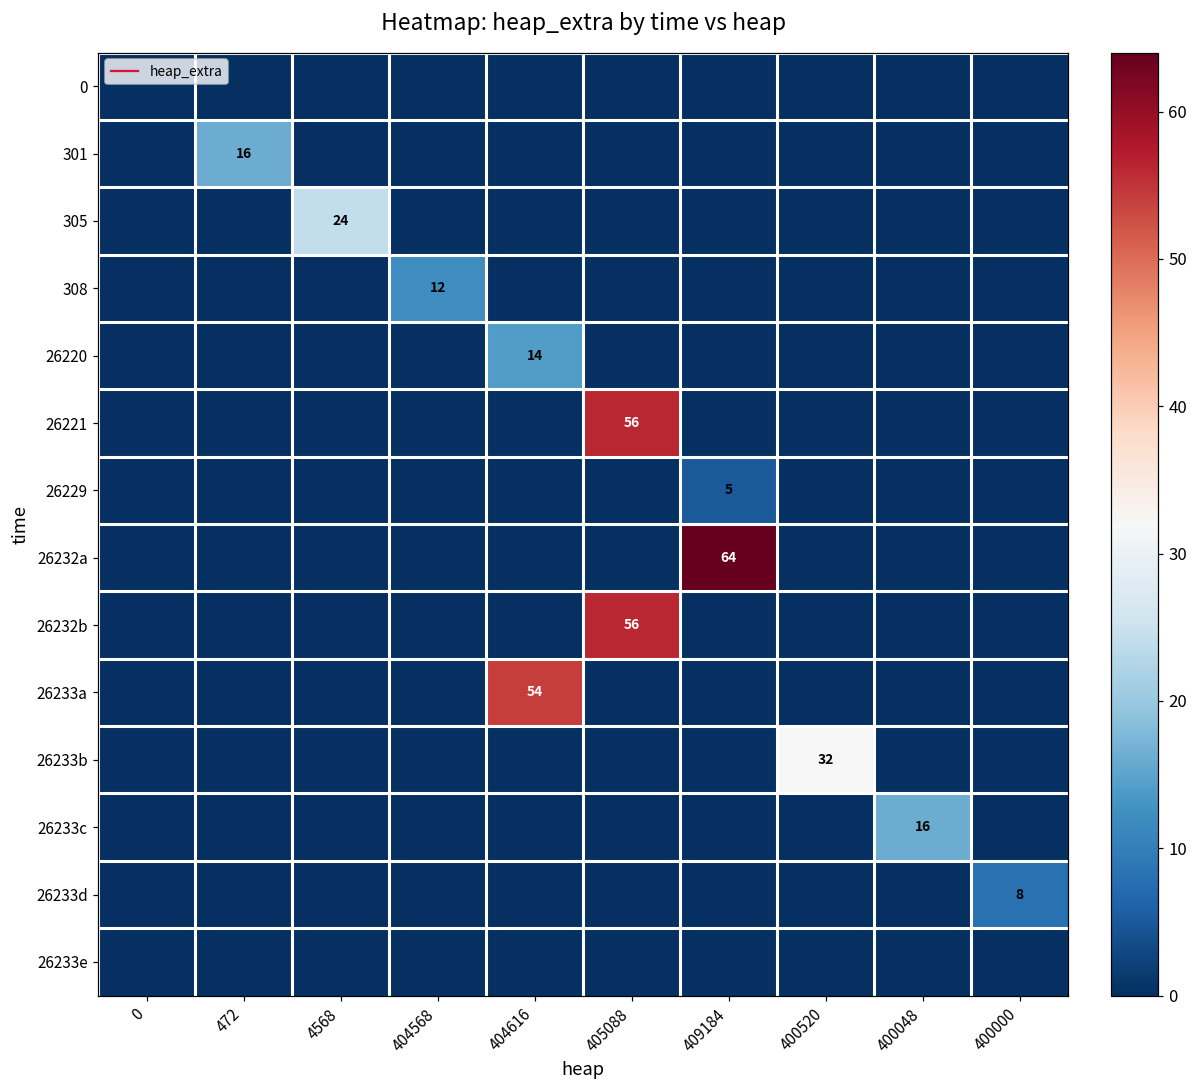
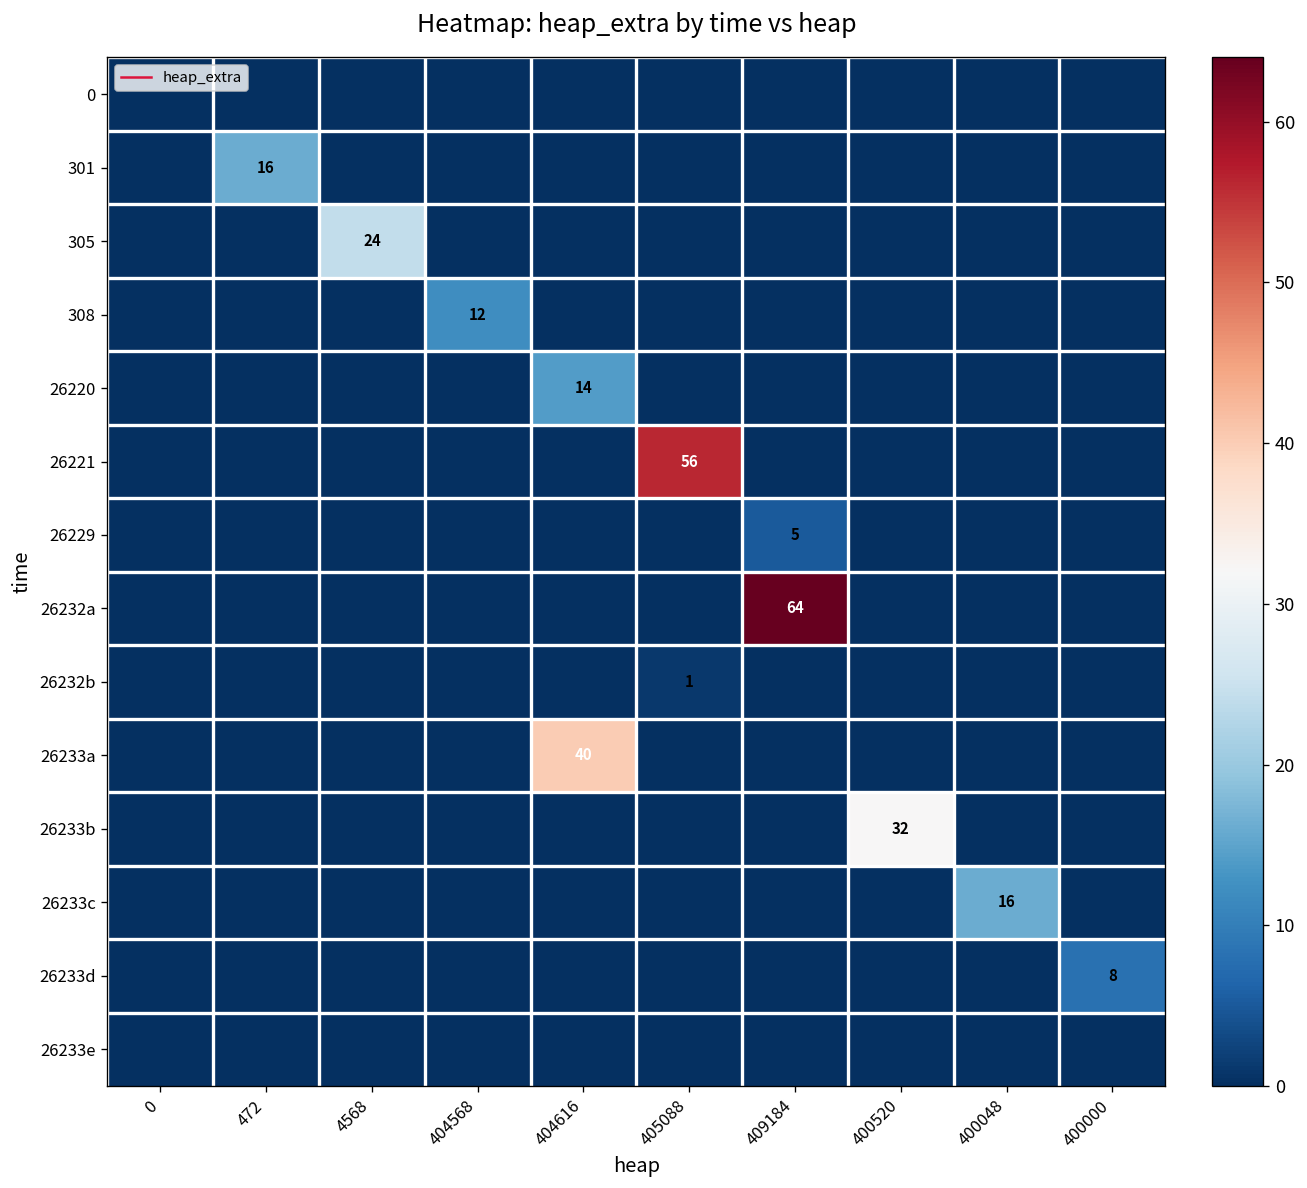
26232b, 405088: 56 -> 1
26233a, 404616: 54 -> 40
